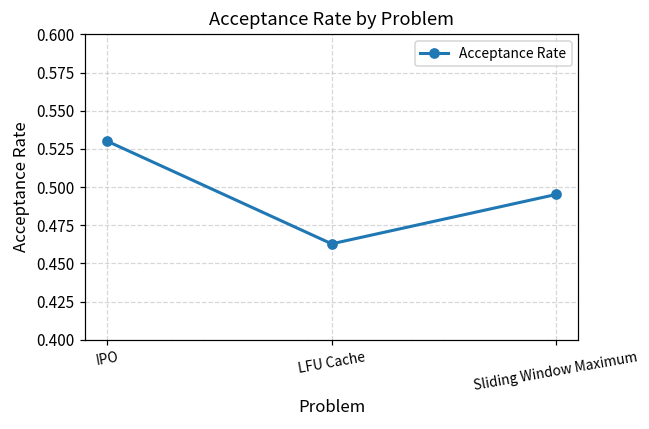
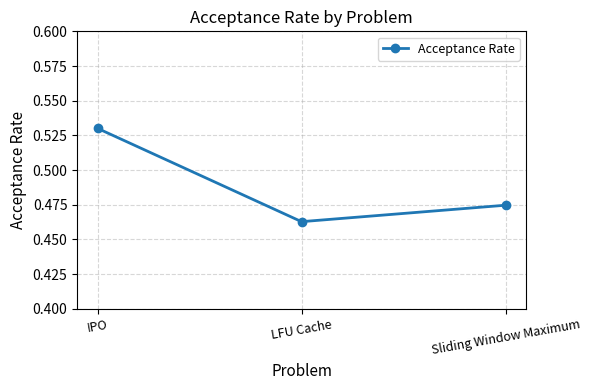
Sliding Window Maximum: 0.495 -> 0.475
